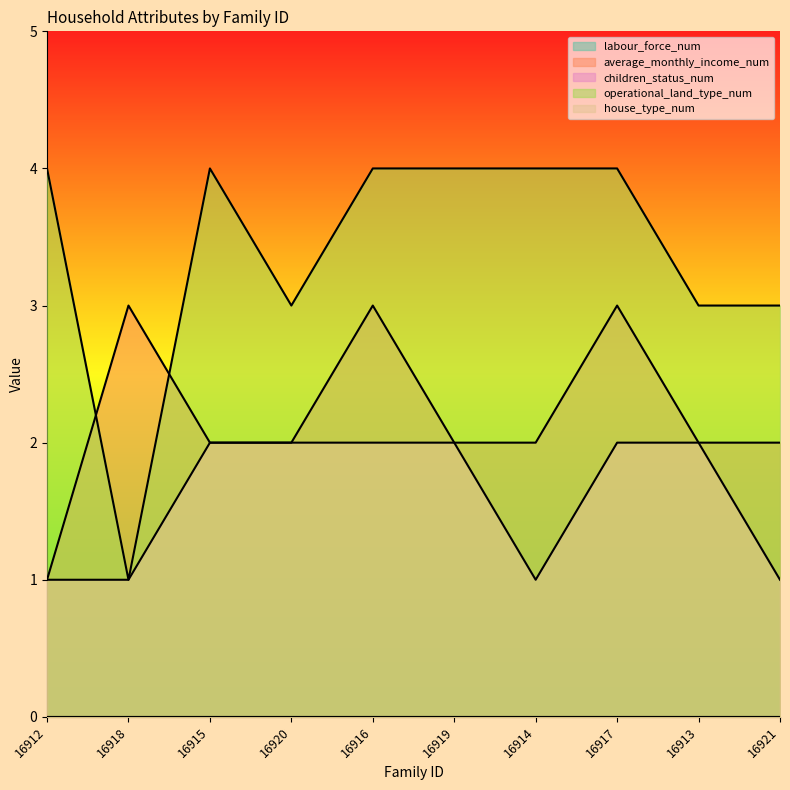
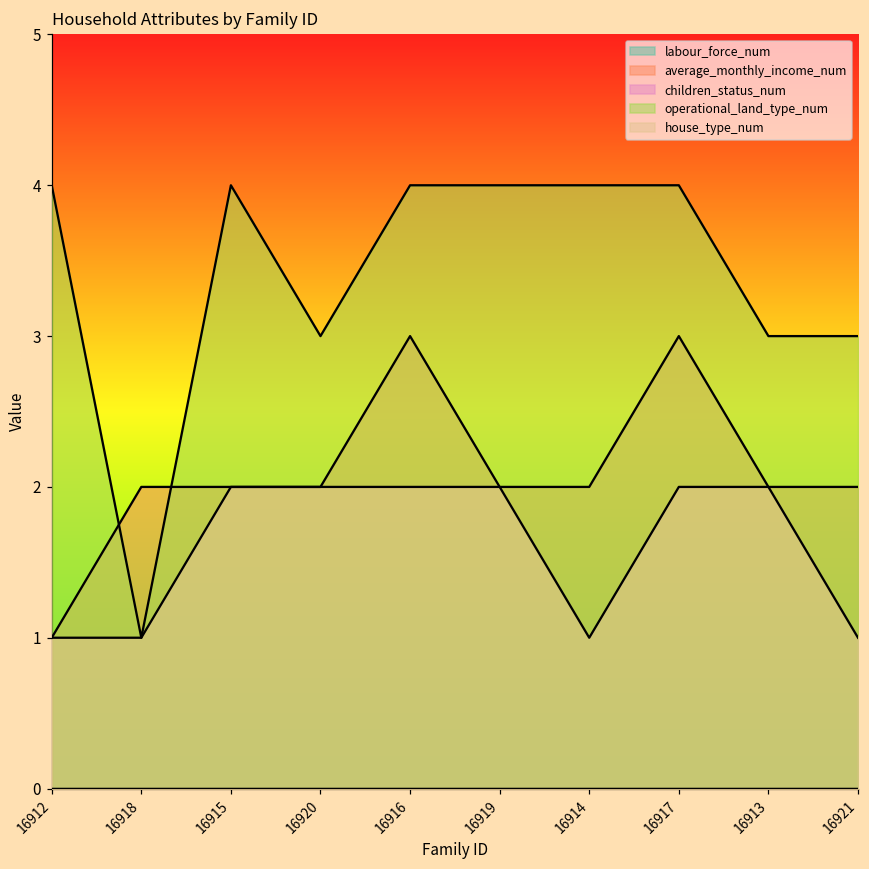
average_monthly_income_num, 16918: 3 -> 2
